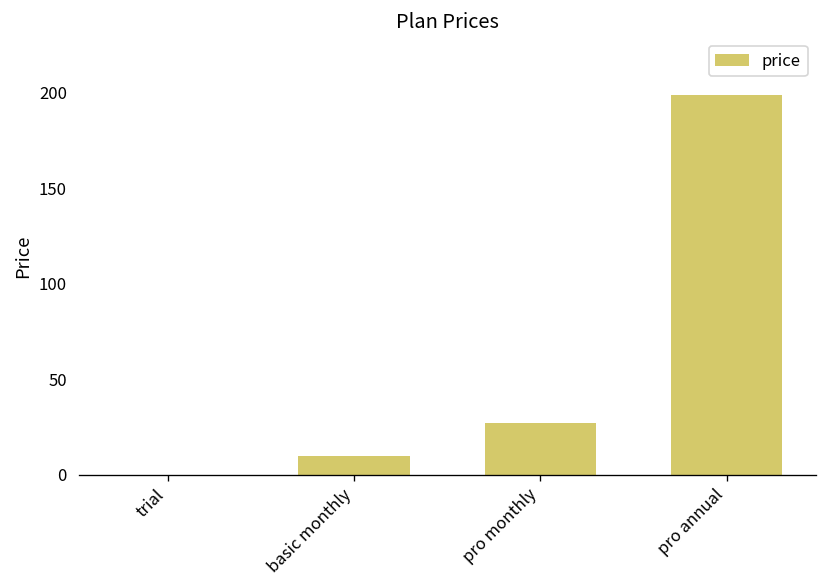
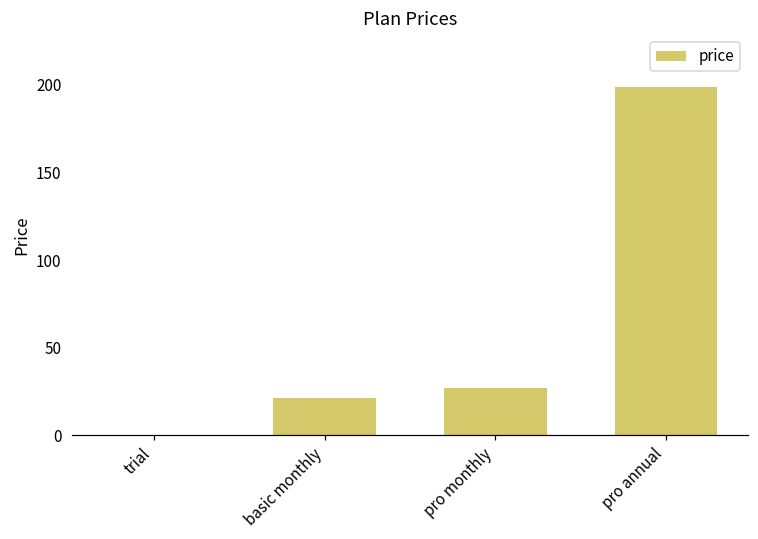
basic monthly: 10 -> 21
